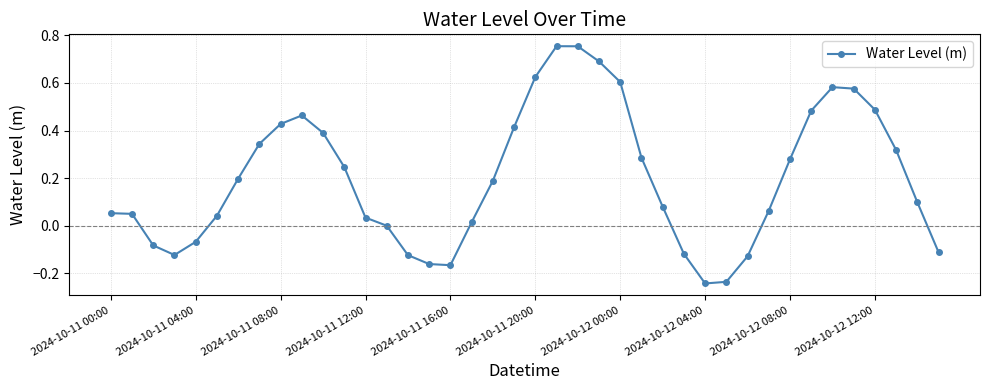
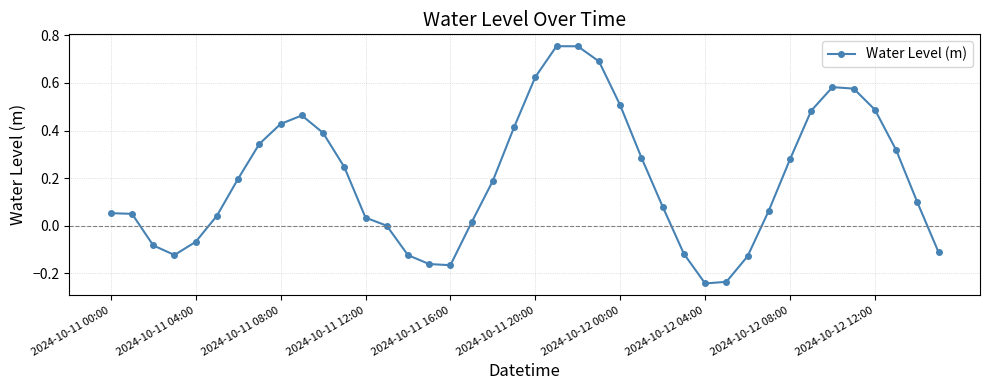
2024-10-12 00:00: 0.60 -> 0.51
